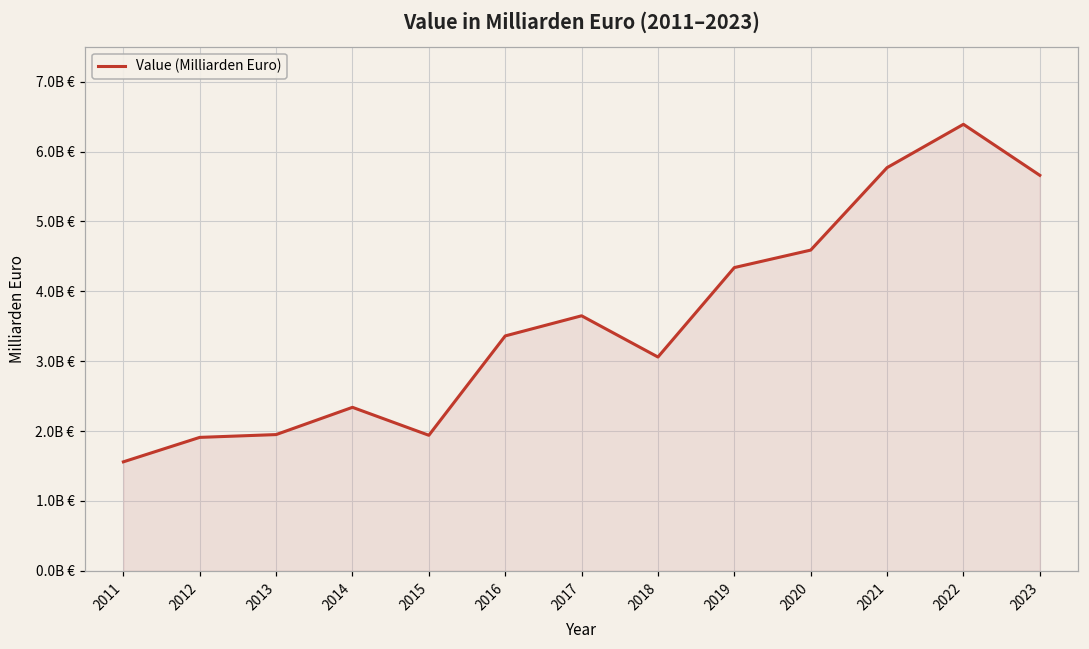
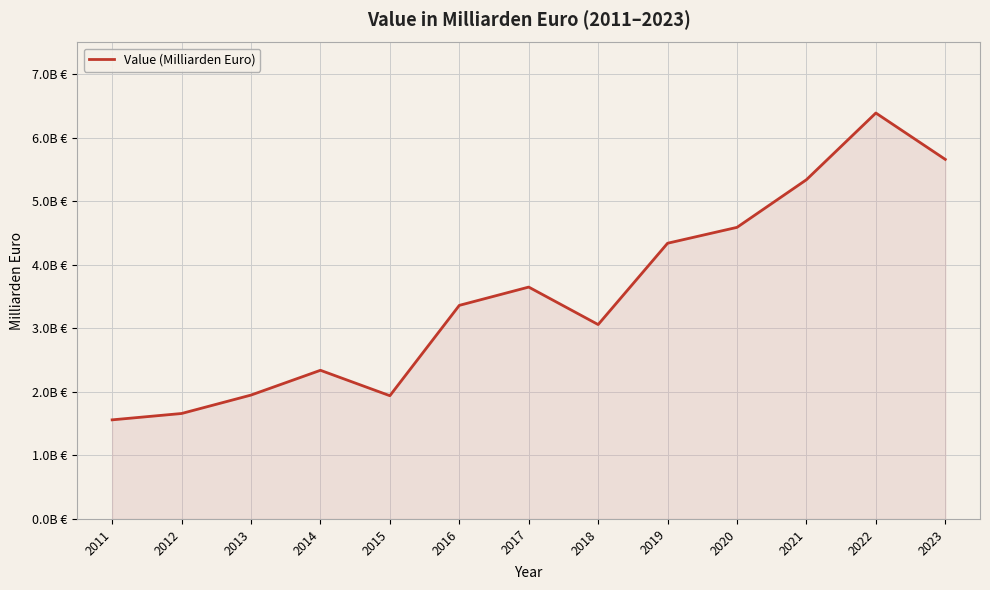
2012: 1.9B € -> 1.7B €
2021: 5.8B € -> 5.3B €
